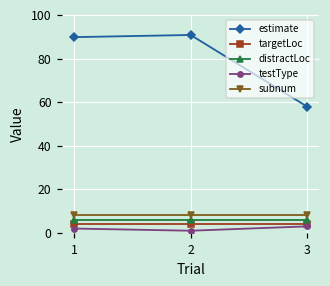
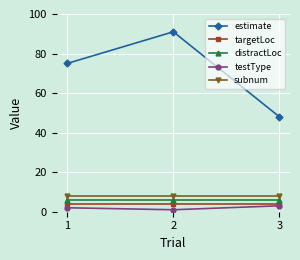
estimate, 1: 90 -> 75
estimate, 3: 58 -> 48
